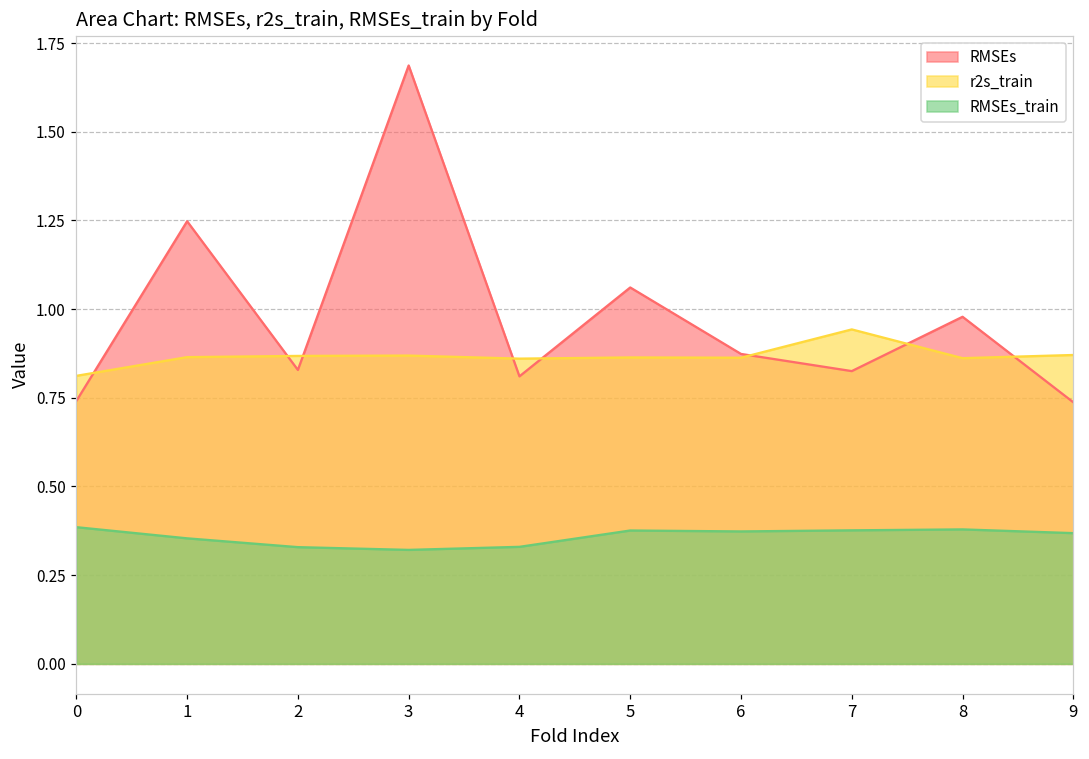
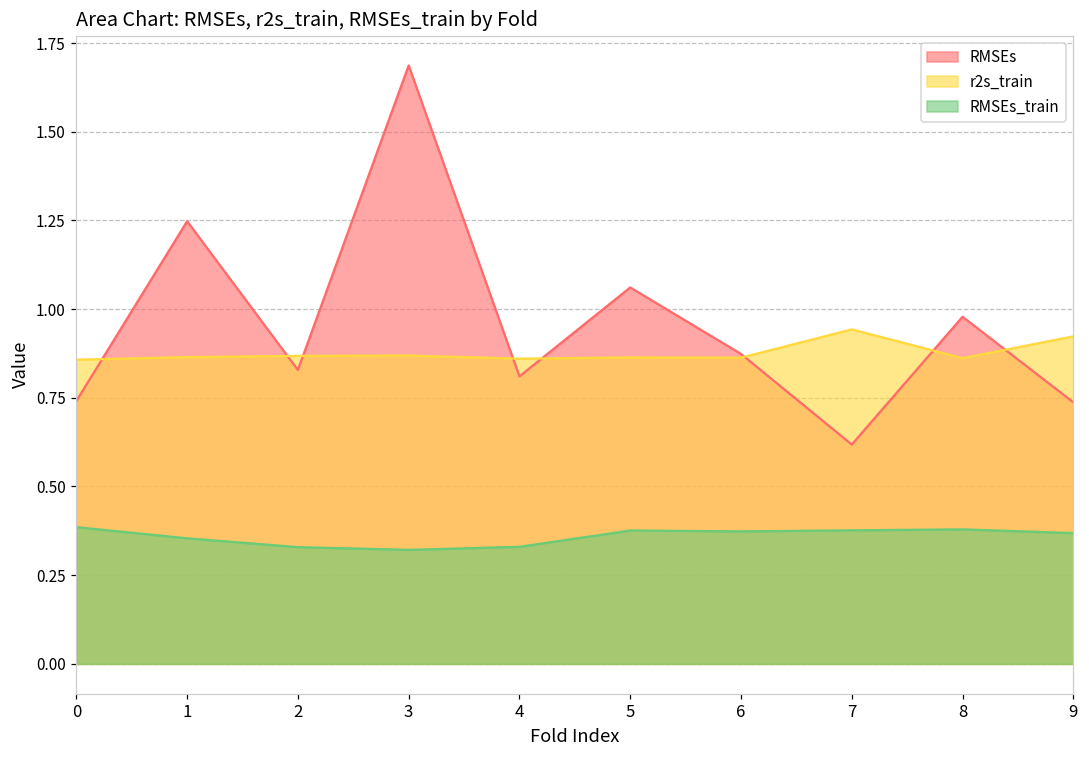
r2s_train, 0: 0.81 -> 0.86
RMSEs, 7: 0.83 -> 0.62
r2s_train, 9: 0.87 -> 0.92
